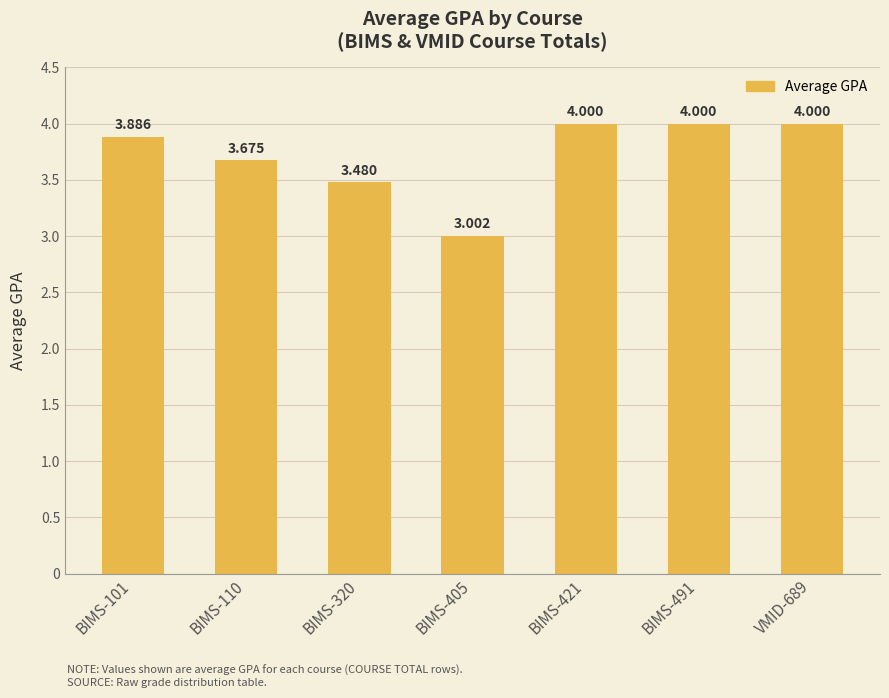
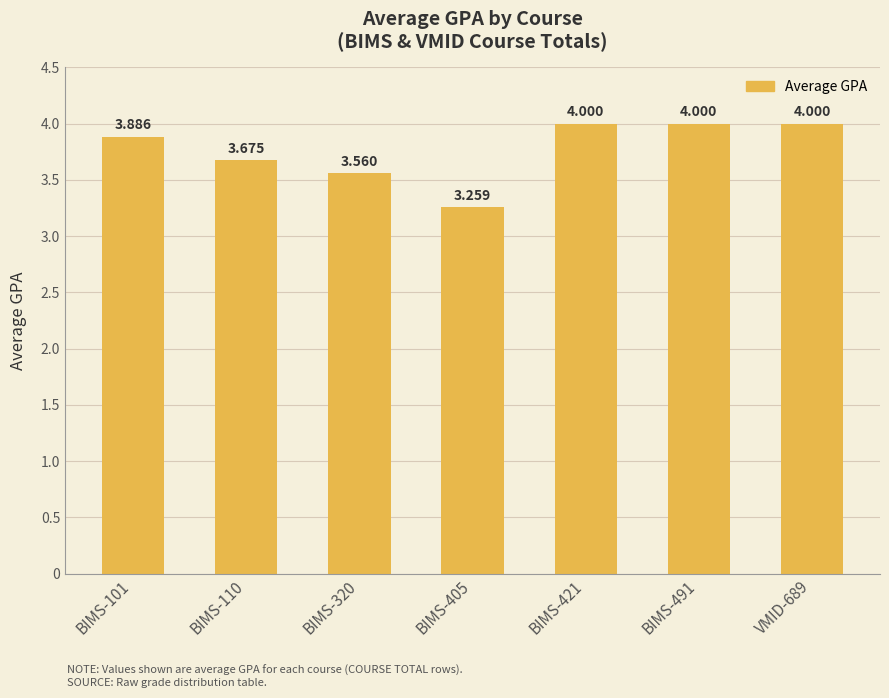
BIMS-320: 3.480 -> 3.560
BIMS-405: 3.002 -> 3.259
